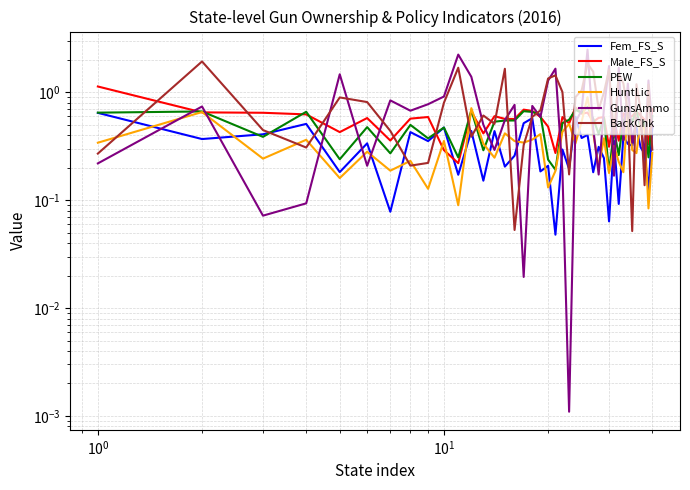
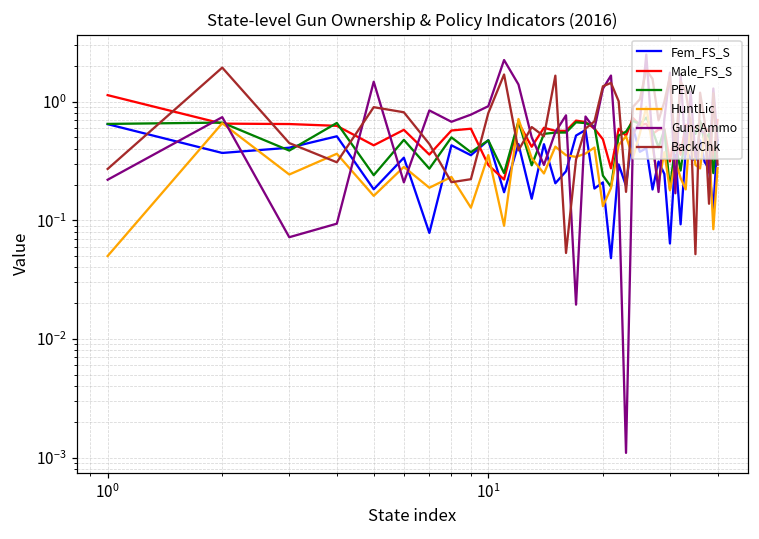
HuntLic, 10^0: 0.34 -> 0.05
